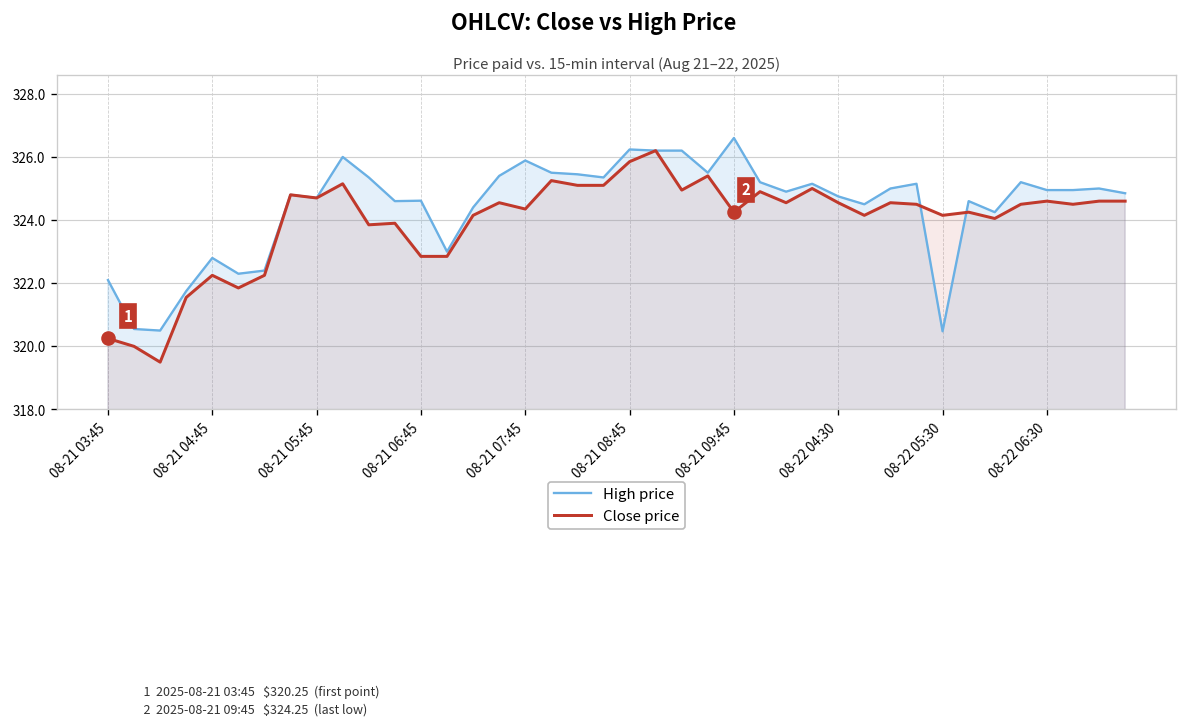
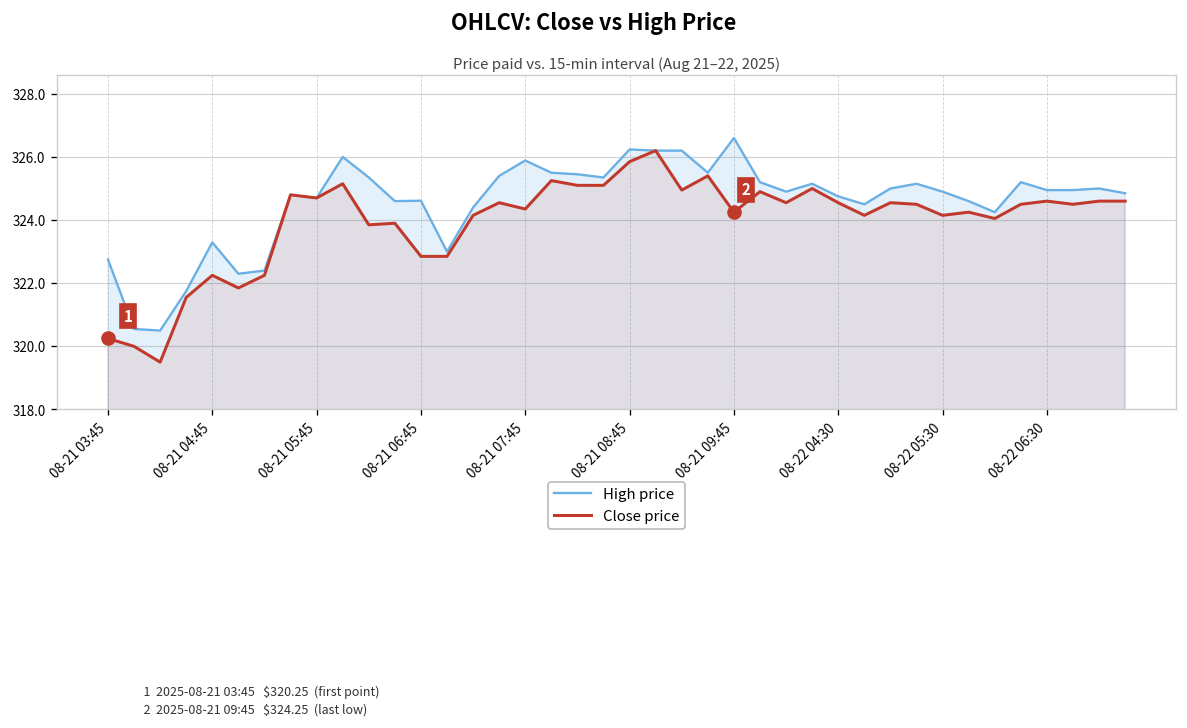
High price, 08-21 03:45: 322.1 -> 322.8
High price, 08-21 04:45: 322.8 -> 323.3
High price, 08-22 05:30: 320.5 -> 324.9
